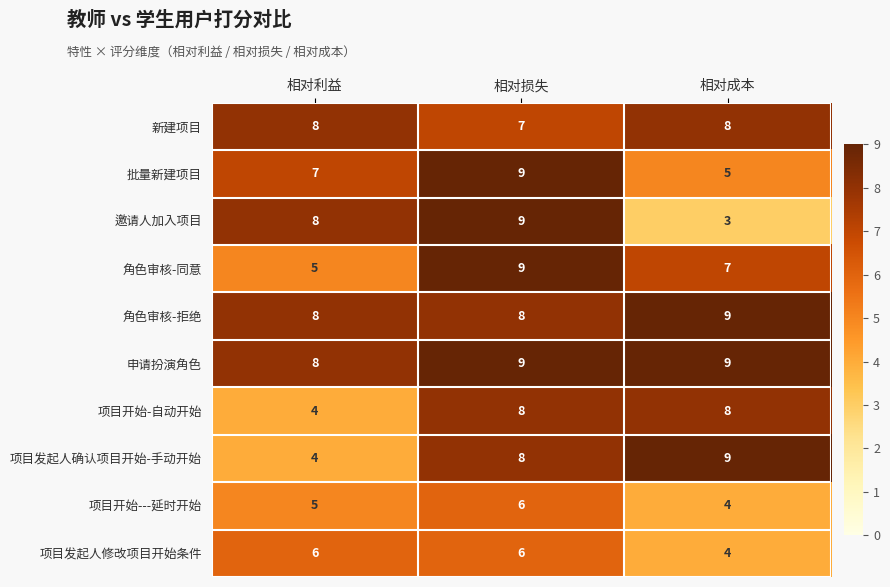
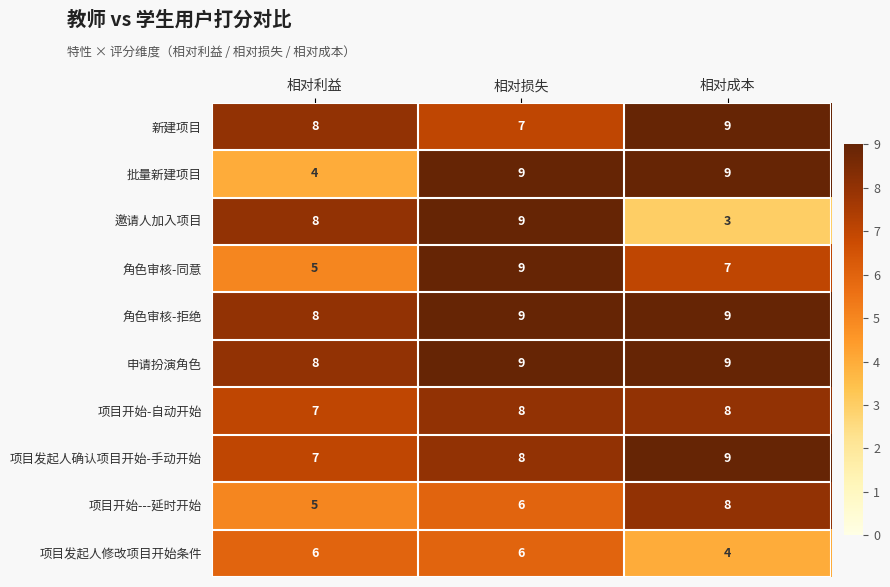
新建项目, 相对成本: 8 -> 9
批量新建项目, 相对利益: 7 -> 4
批量新建项目, 相对成本: 5 -> 9
角色审核-拒绝, 相对损失: 8 -> 9
项目开始-自动开始, 相对利益: 4 -> 7
项目发起人确认项目开始-手动开始, 相对利益: 4 -> 7
项目开始---延时开始, 相对成本: 4 -> 8
